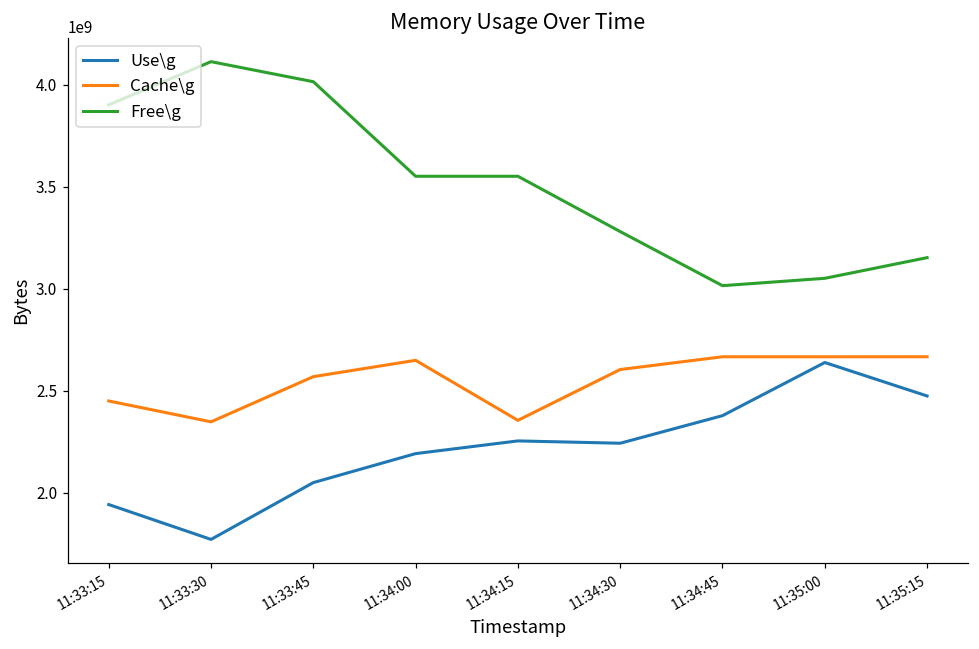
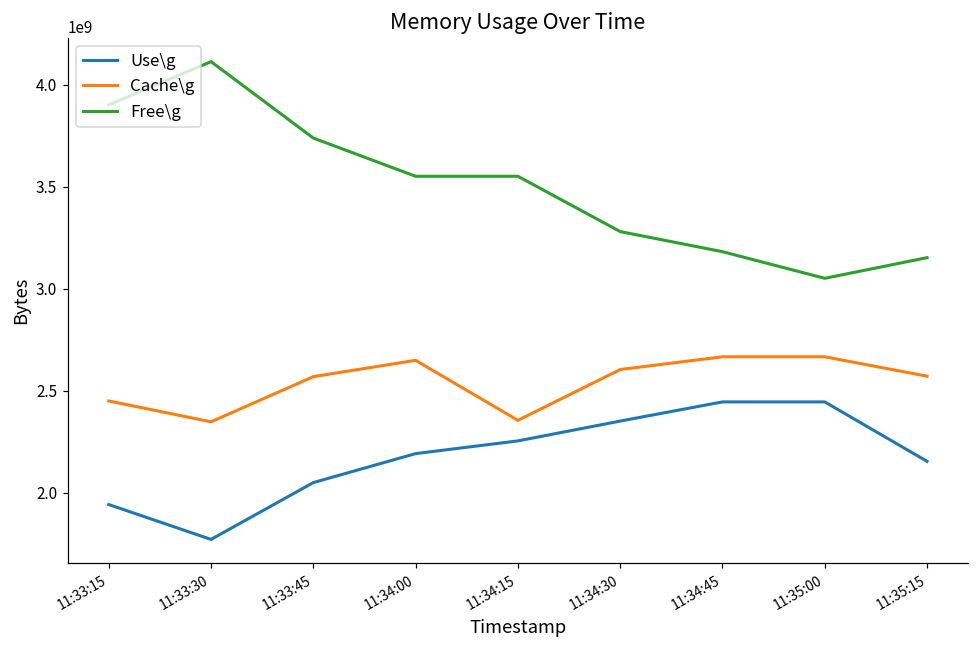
Free\g, 11:33:45: 4010000000 -> 3740000000
Use\g, 11:34:30: 2240000000 -> 2350000000
Use\g, 11:34:45: 2380000000 -> 2440000000
Free\g, 11:34:45: 3010000000 -> 3180000000
Use\g, 11:35:00: 2640000000 -> 2440000000
Use\g, 11:35:15: 2470000000 -> 2150000000
Cache\g, 11:35:15: 2670000000 -> 2570000000
